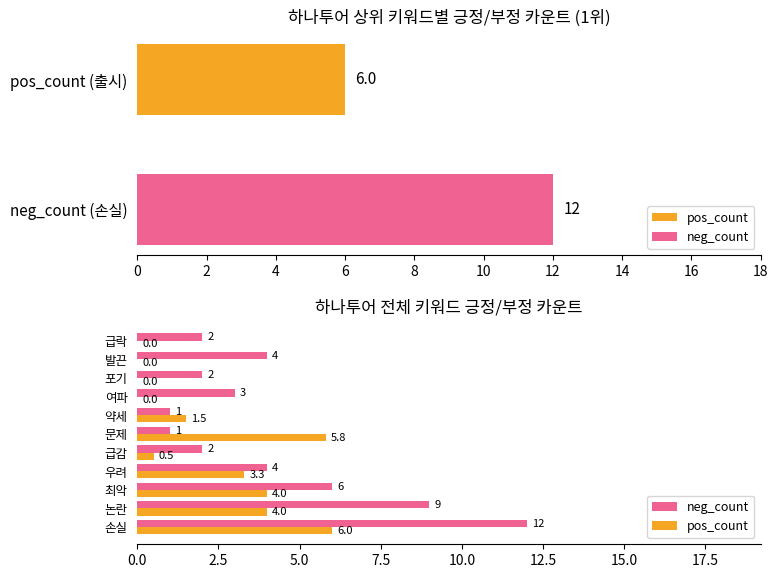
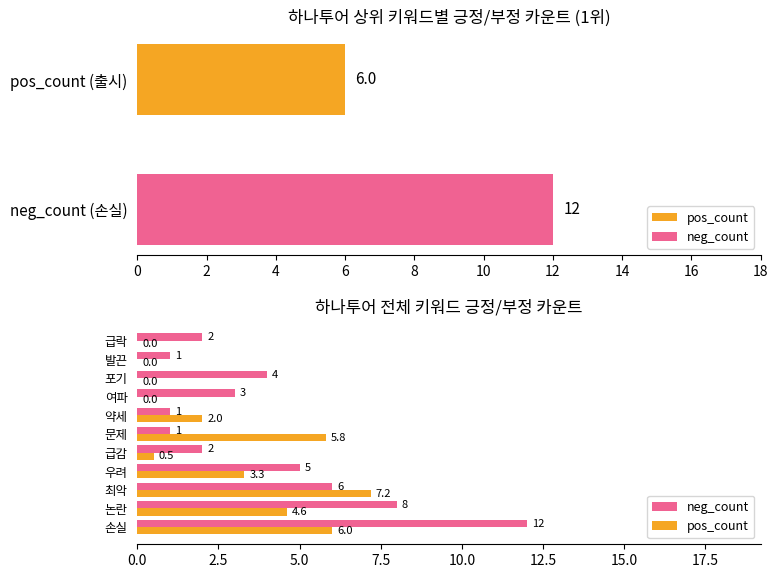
하나투어 전체 키워드 긍정/부정 카운트, neg_count, 발끈: 4 -> 1
하나투어 전체 키워드 긍정/부정 카운트, neg_count, 포기: 2 -> 4
하나투어 전체 키워드 긍정/부정 카운트, pos_count, 약세: 1.5 -> 2.0
하나투어 전체 키워드 긍정/부정 카운트, neg_count, 우려: 4 -> 5
하나투어 전체 키워드 긍정/부정 카운트, pos_count, 최악: 4.0 -> 7.2
하나투어 전체 키워드 긍정/부정 카운트, neg_count, 논란: 9 -> 8
하나투어 전체 키워드 긍정/부정 카운트, pos_count, 논란: 4.0 -> 4.6
